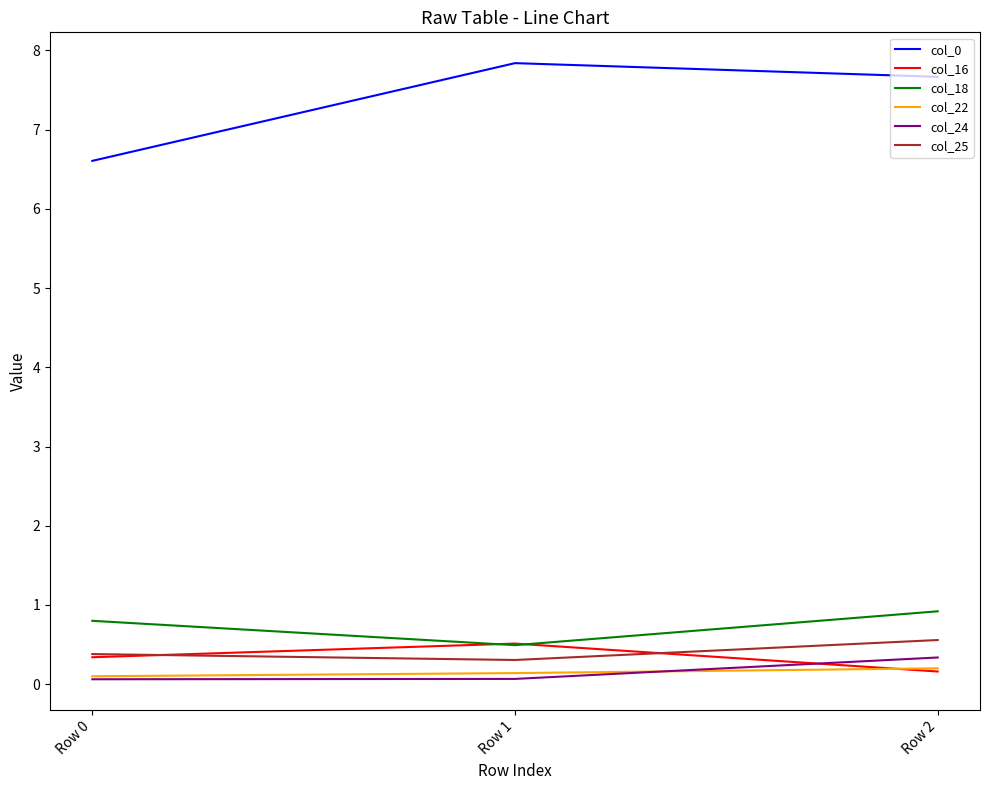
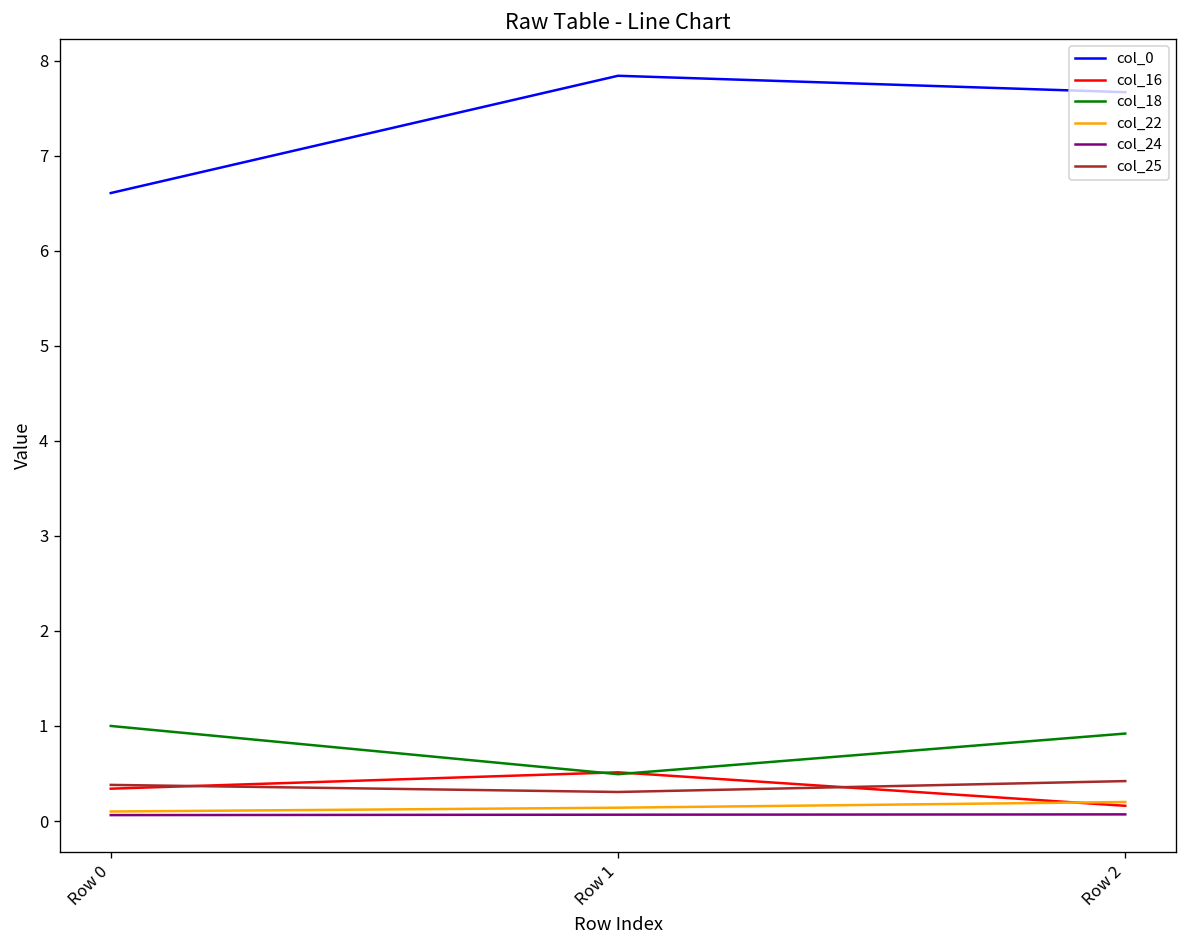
col_18, Row 0: 0.8 -> 1.0
col_24, Row 2: 0.3 -> 0.1
col_25, Row 2: 0.6 -> 0.4
